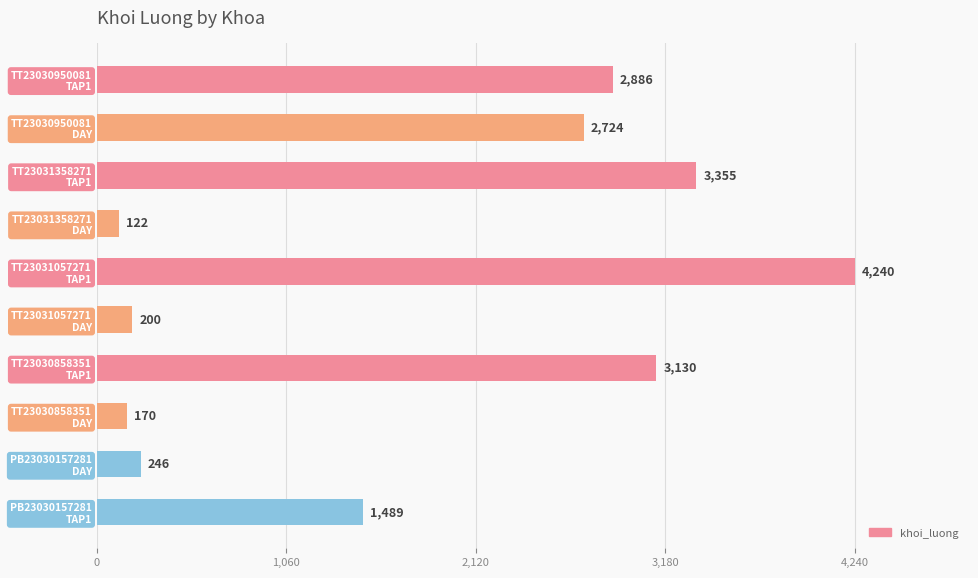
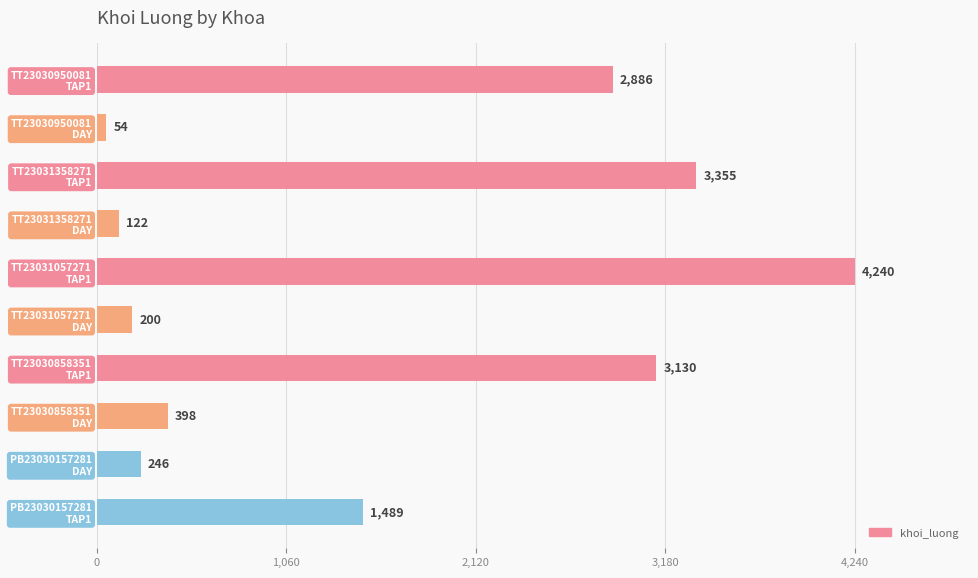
TT23030950081 DAY: 2,724 -> 54
TT23030858351 DAY: 170 -> 398
